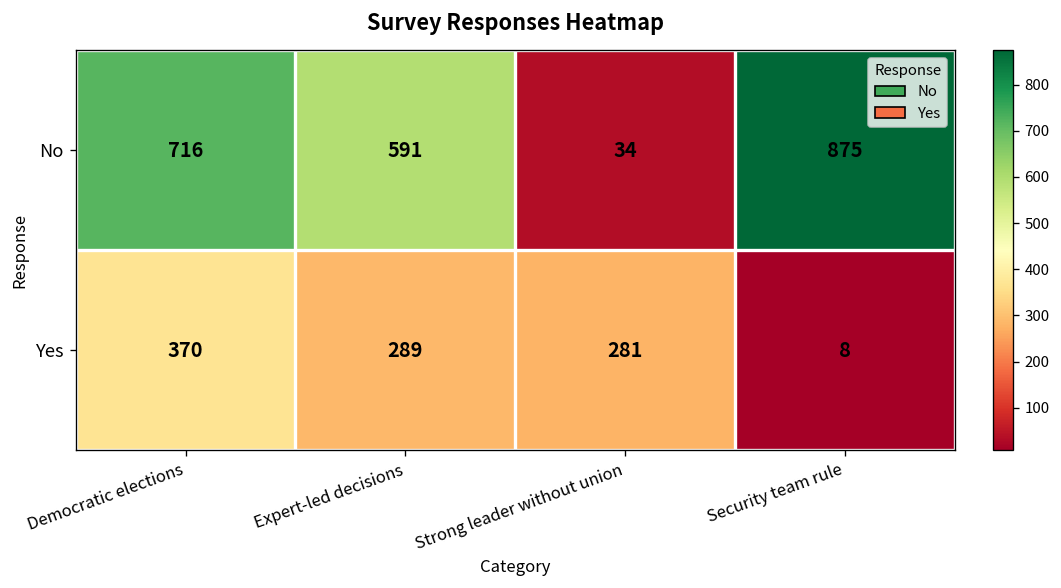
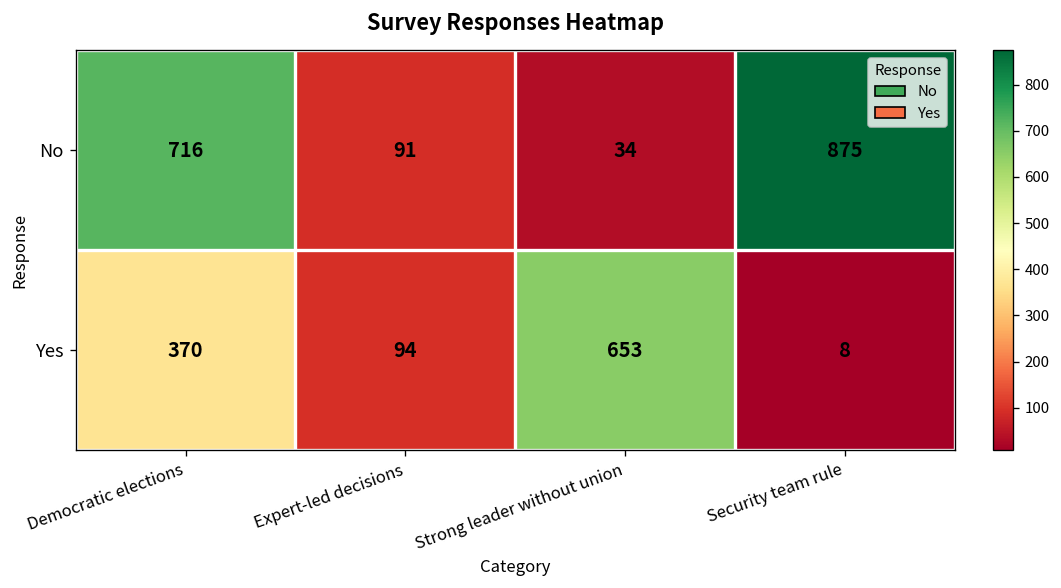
No, Expert-led decisions: 591 -> 91
Yes, Expert-led decisions: 289 -> 94
Yes, Strong leader without union: 281 -> 653
